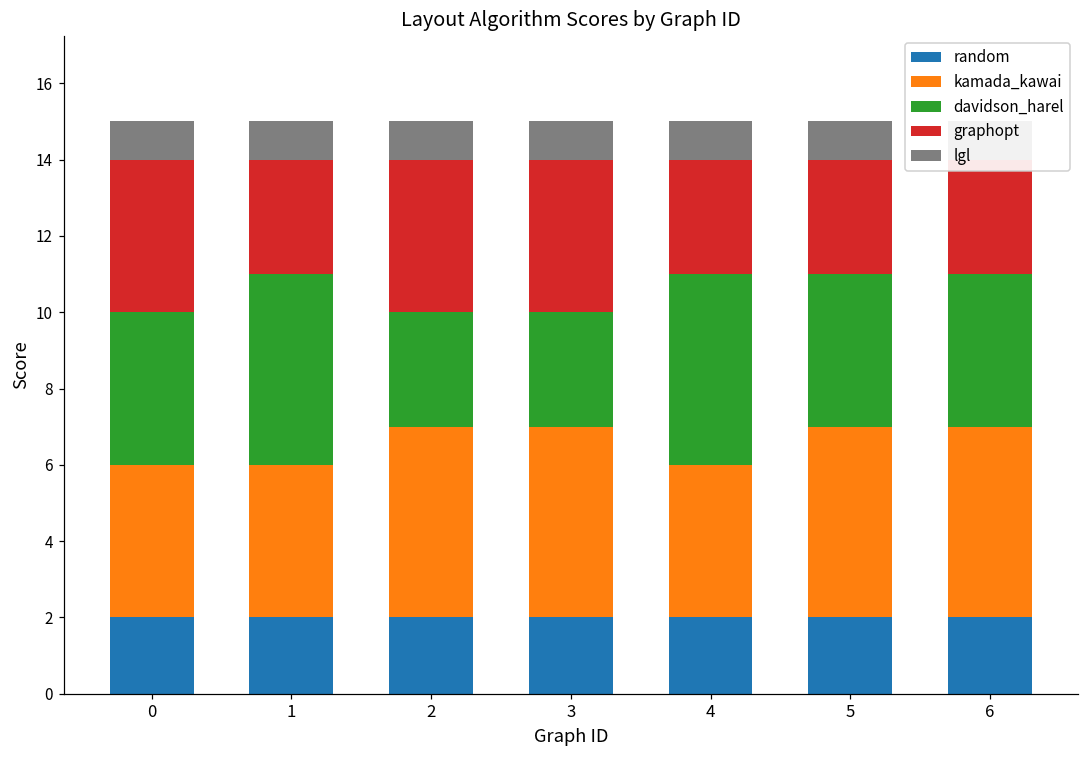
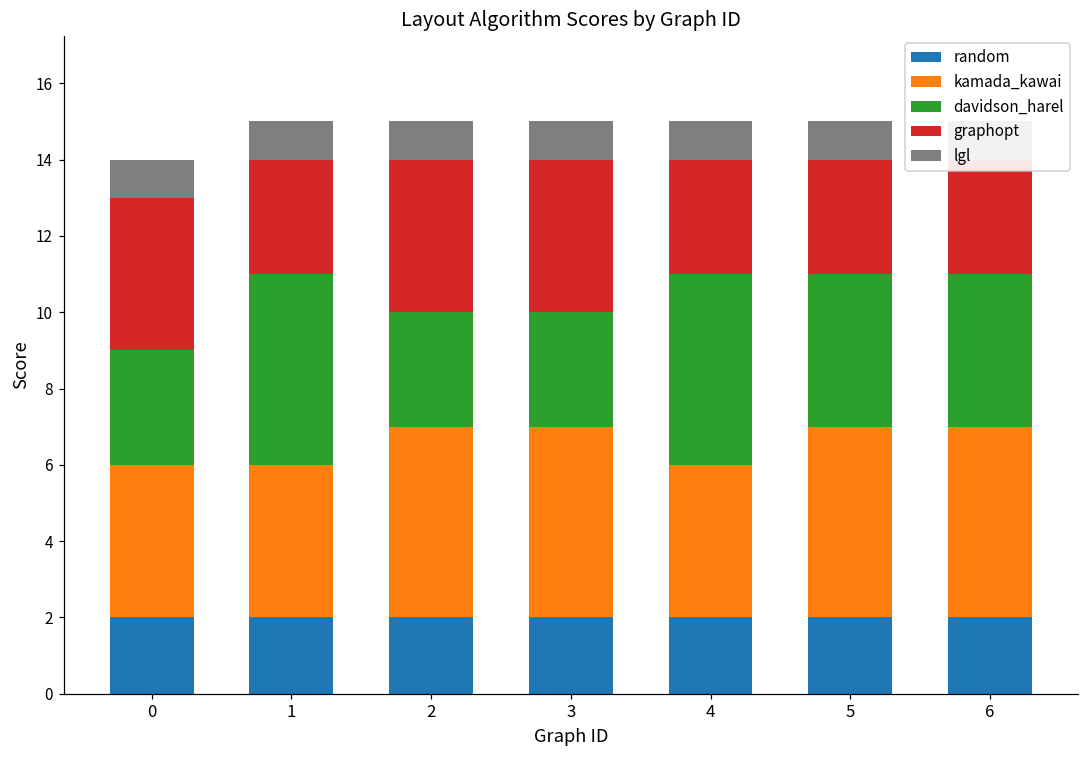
davidson_harel, 0: 4 -> 3
